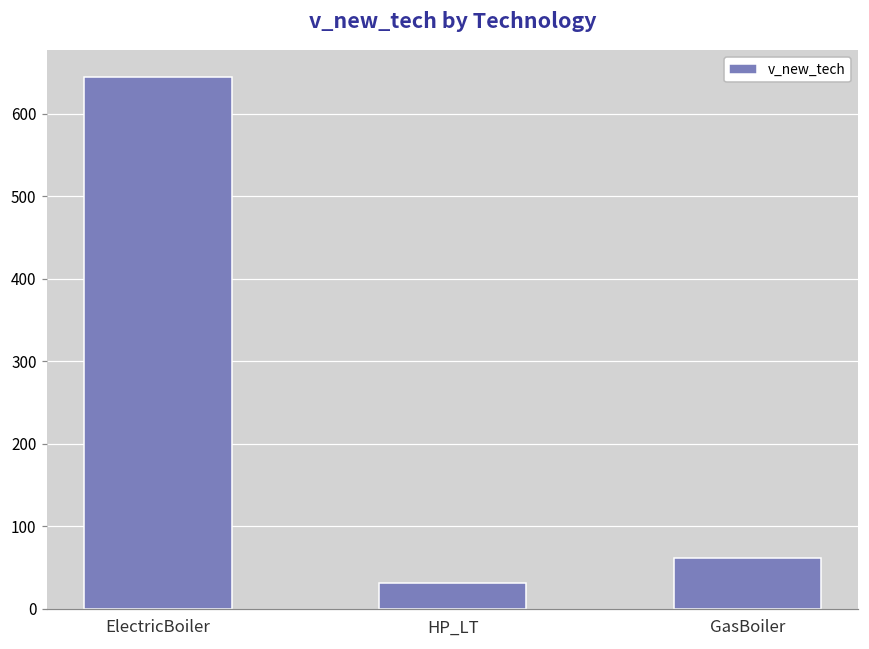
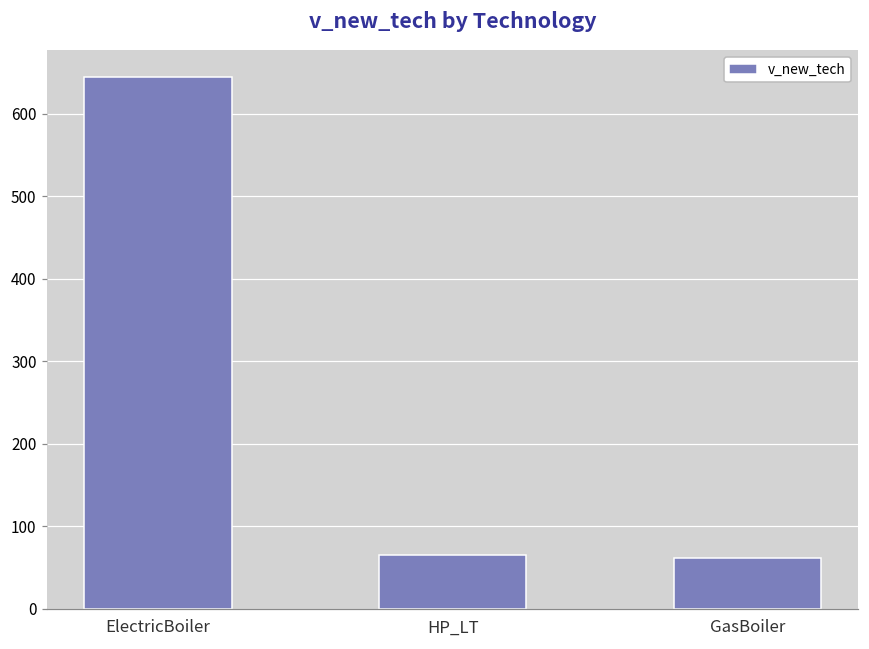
HP_LT: 30 -> 70
